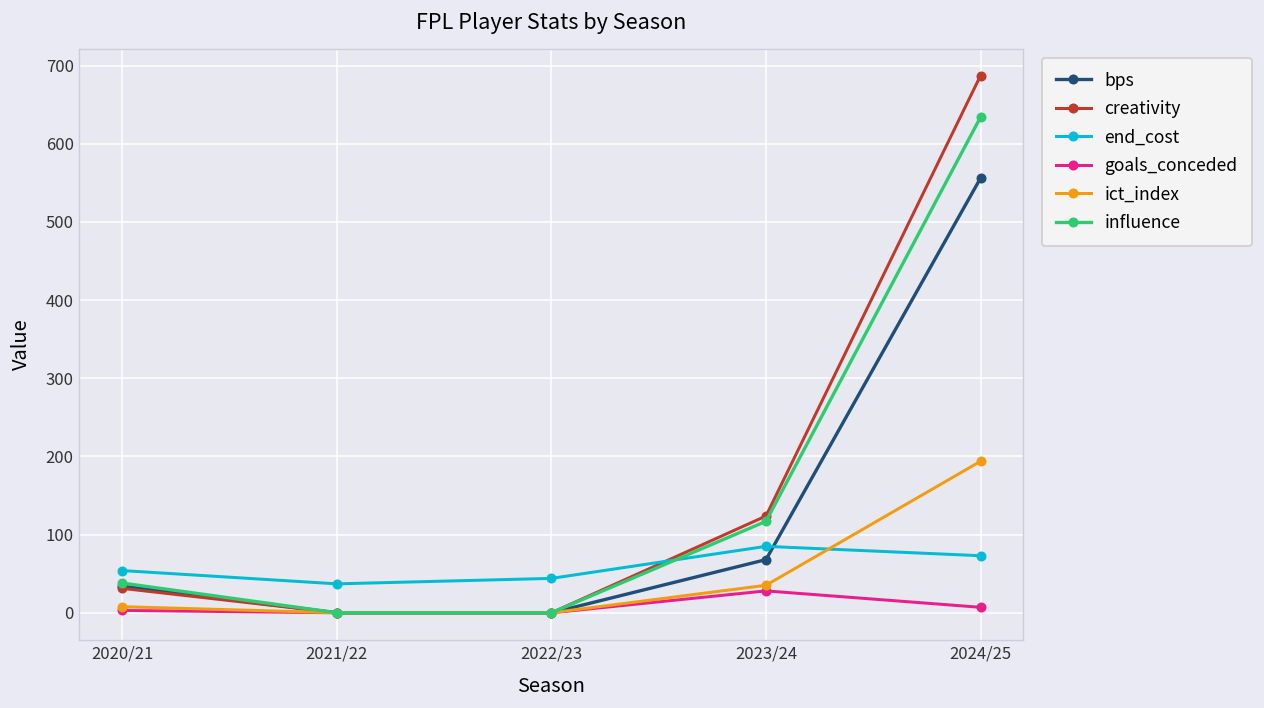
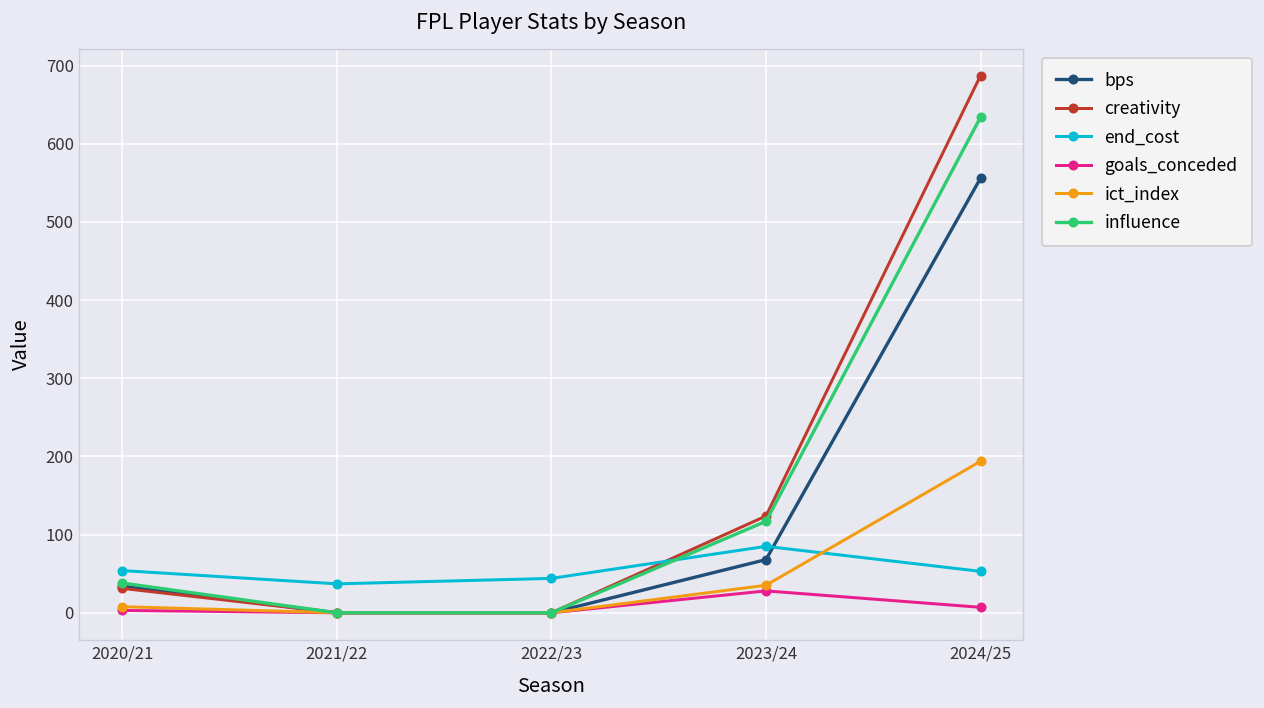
end_cost, 2024/25: 70 -> 50
